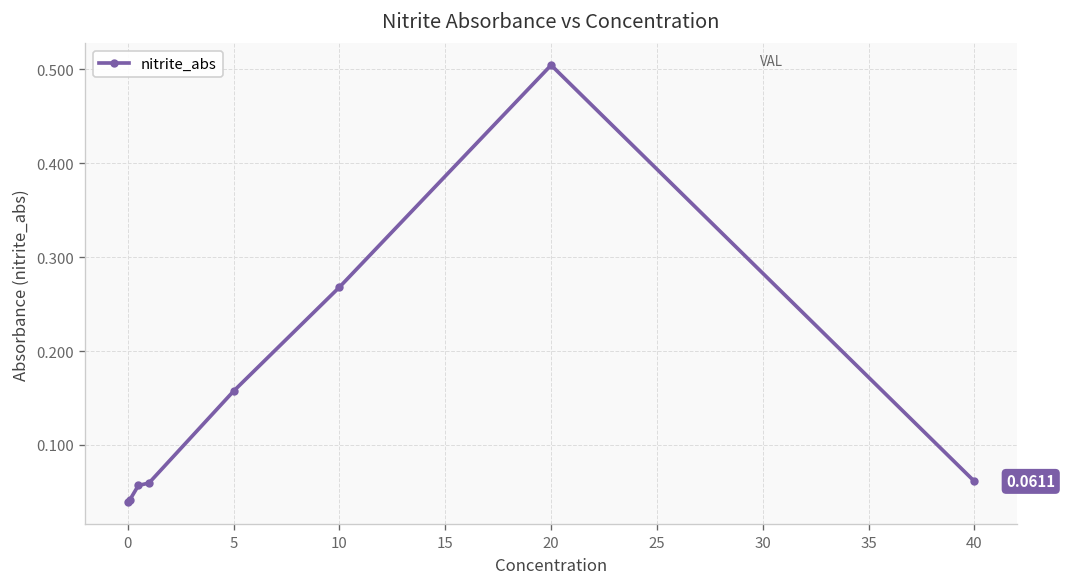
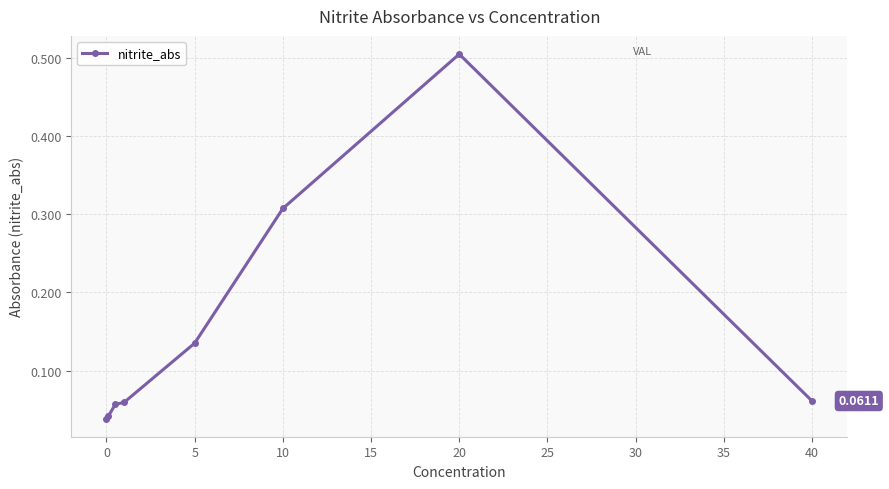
5: 0.16 -> 0.14
10: 0.27 -> 0.31
